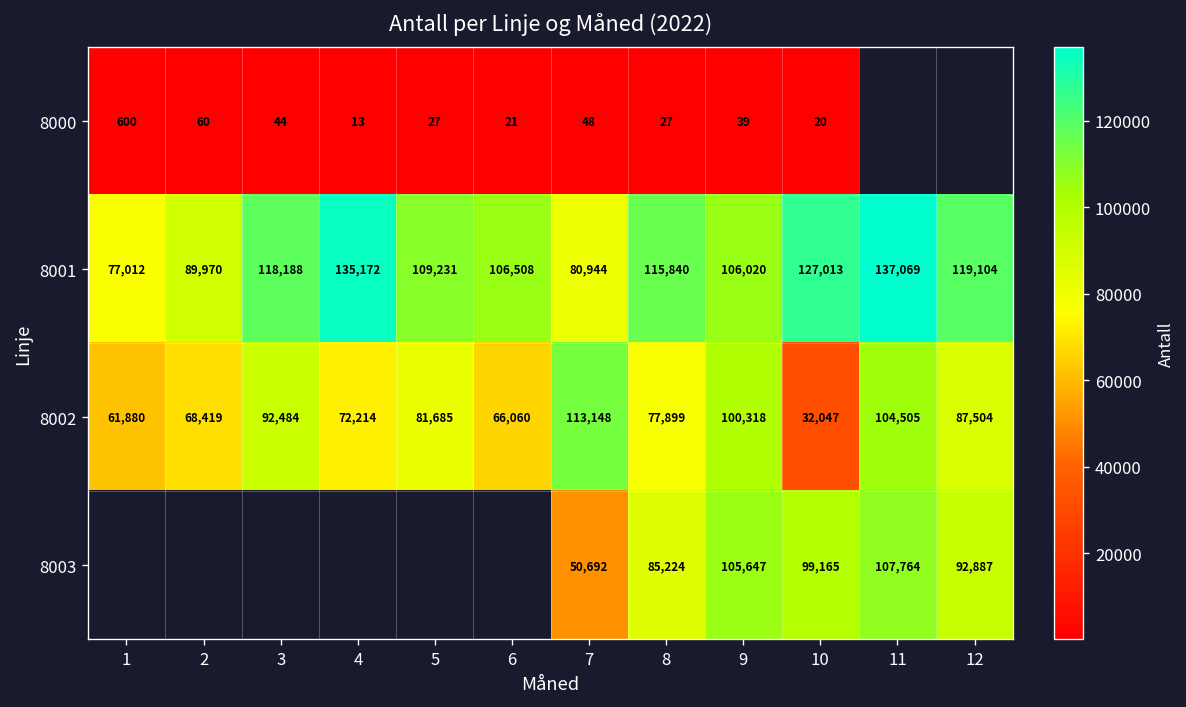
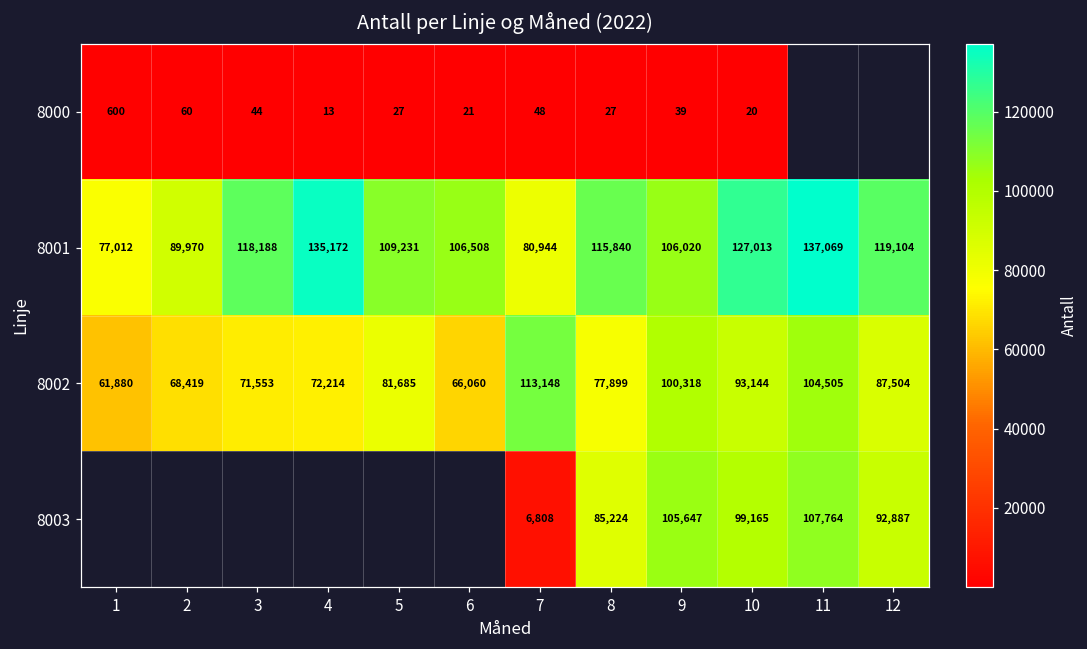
8002, 3: 92,484 -> 71,553
8002, 10: 32,047 -> 93,144
8003, 7: 50,692 -> 6,808
